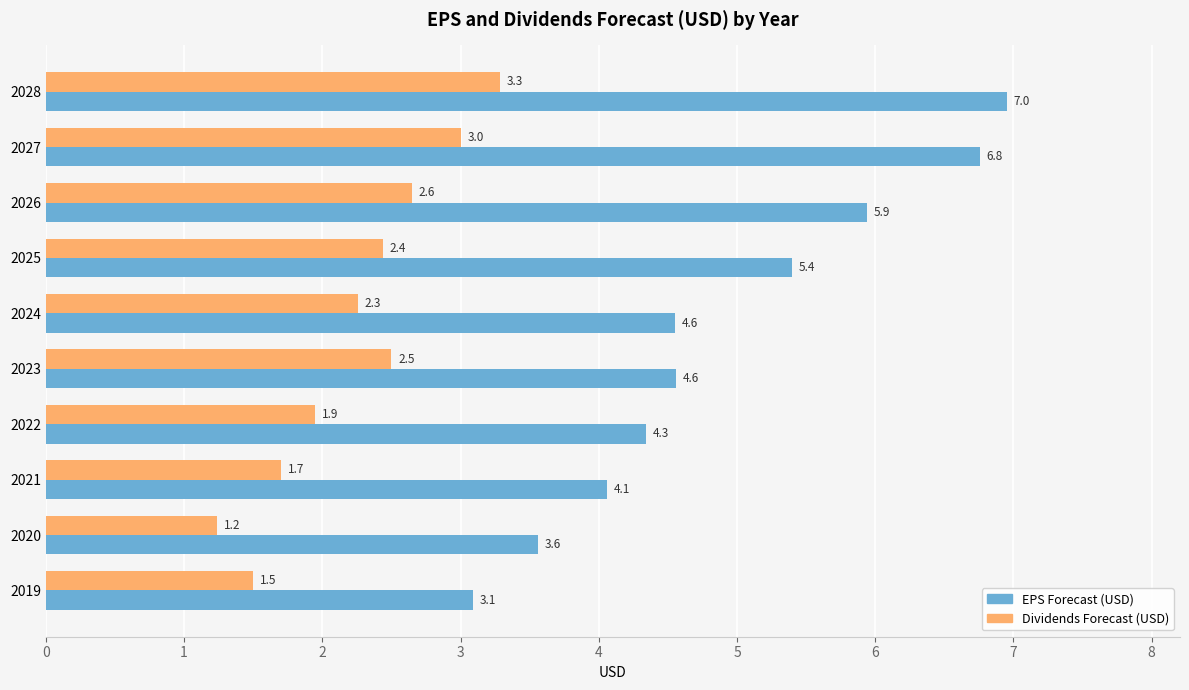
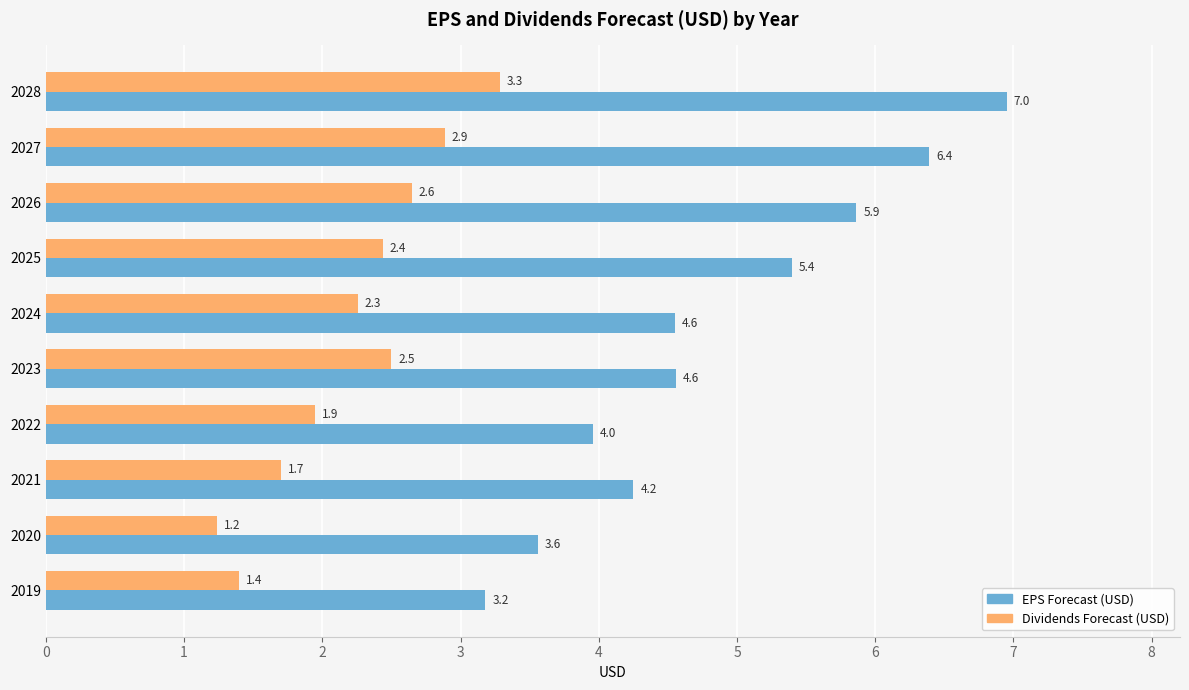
Dividends Forecast (USD), 2027: 3.0 -> 2.9
EPS Forecast (USD), 2027: 6.8 -> 6.4
EPS Forecast (USD), 2026: 5.94 -> 5.86
EPS Forecast (USD), 2022: 4.3 -> 4.0
EPS Forecast (USD), 2021: 4.1 -> 4.2
Dividends Forecast (USD), 2019: 1.5 -> 1.4
EPS Forecast (USD), 2019: 3.1 -> 3.2
